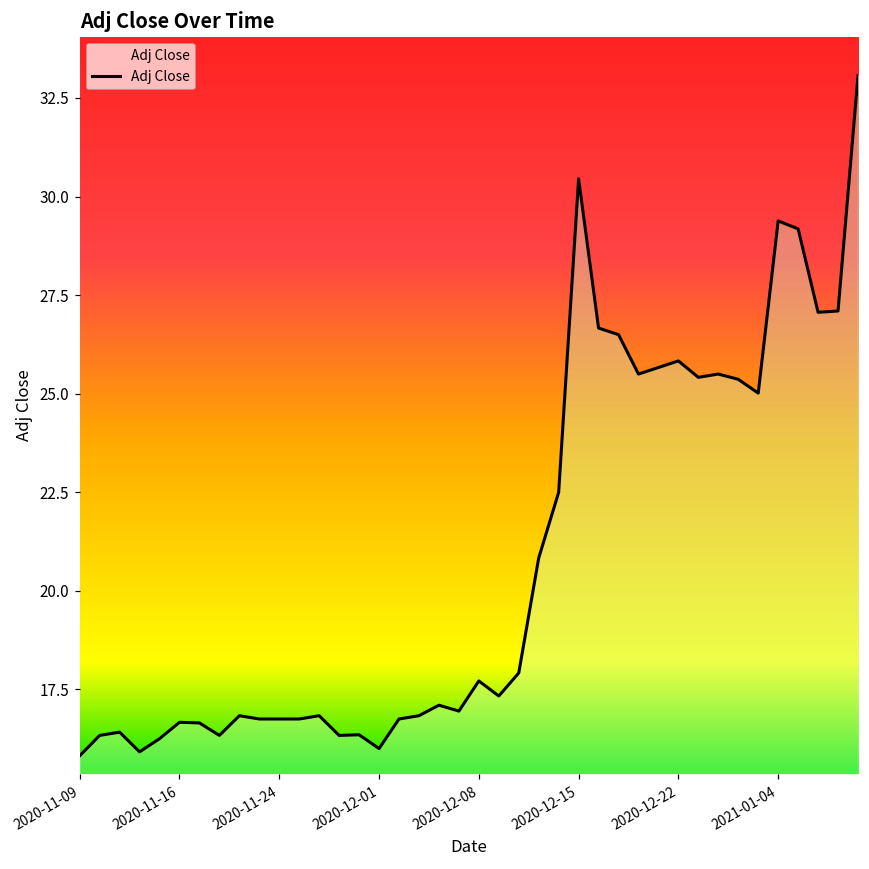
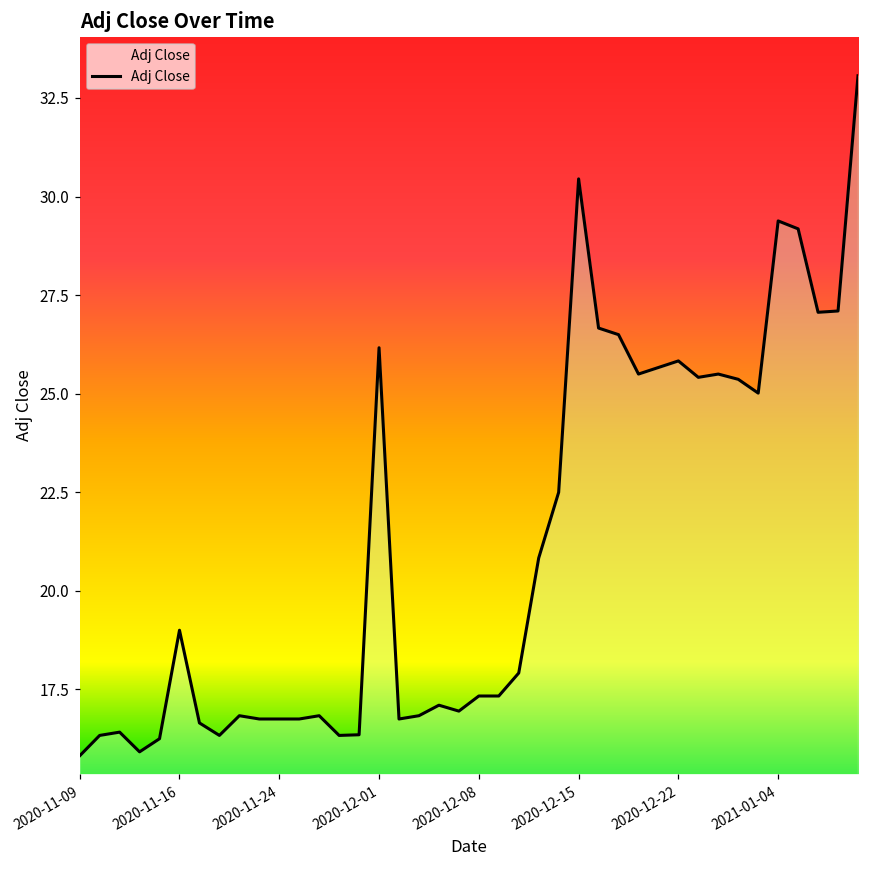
2020-11-16: 16.7 -> 19.0
2020-12-01: 16.0 -> 26.2
2020-12-08: 17.7 -> 17.3
